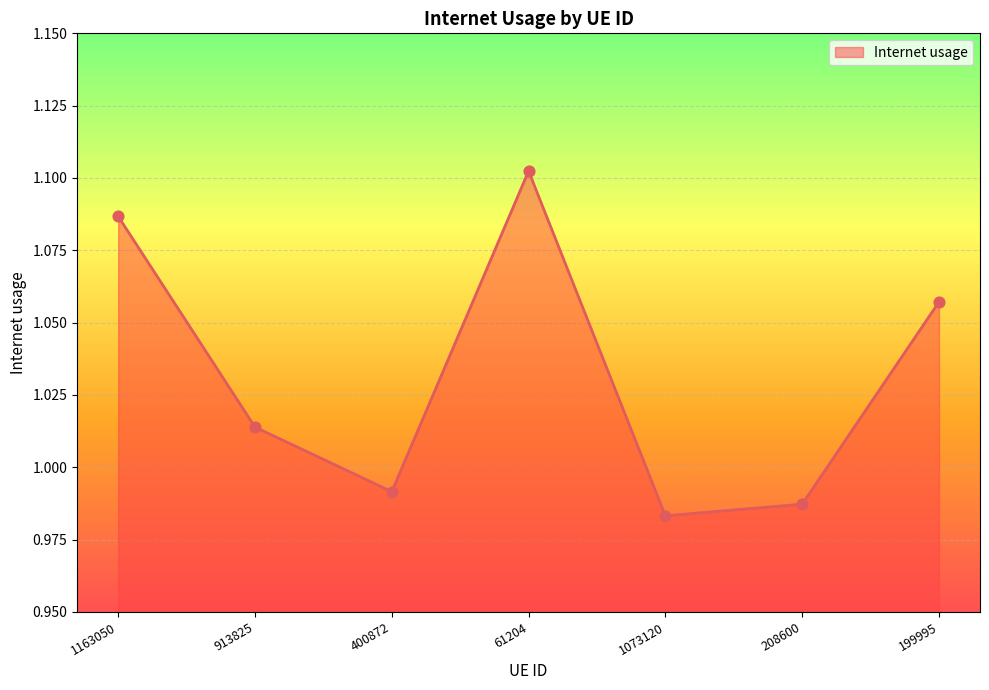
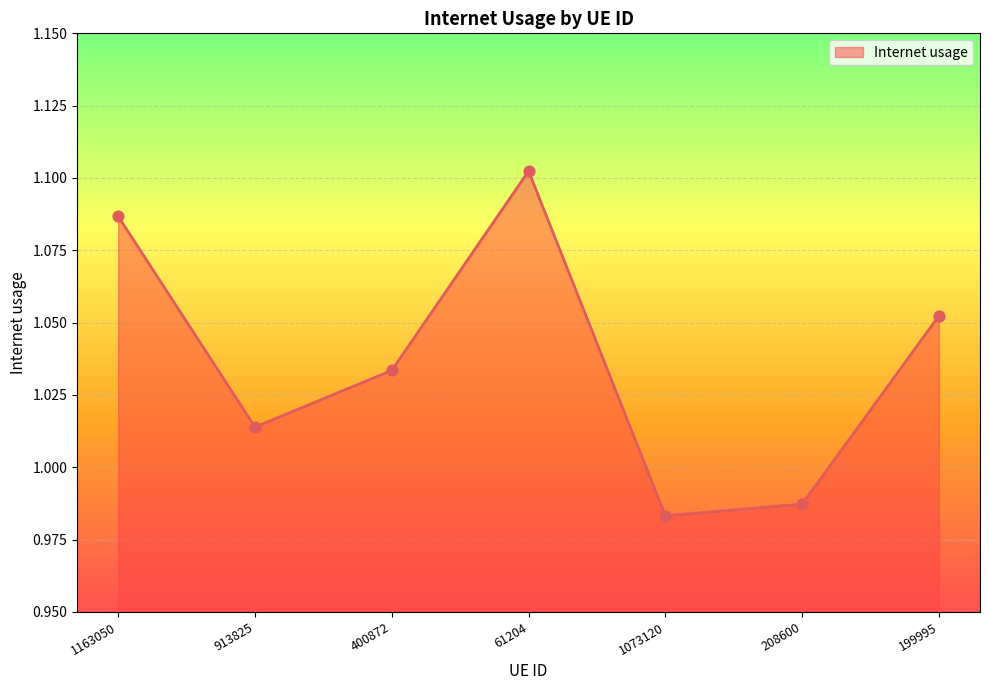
400872: 0.992 -> 1.034
199995: 1.057 -> 1.052
